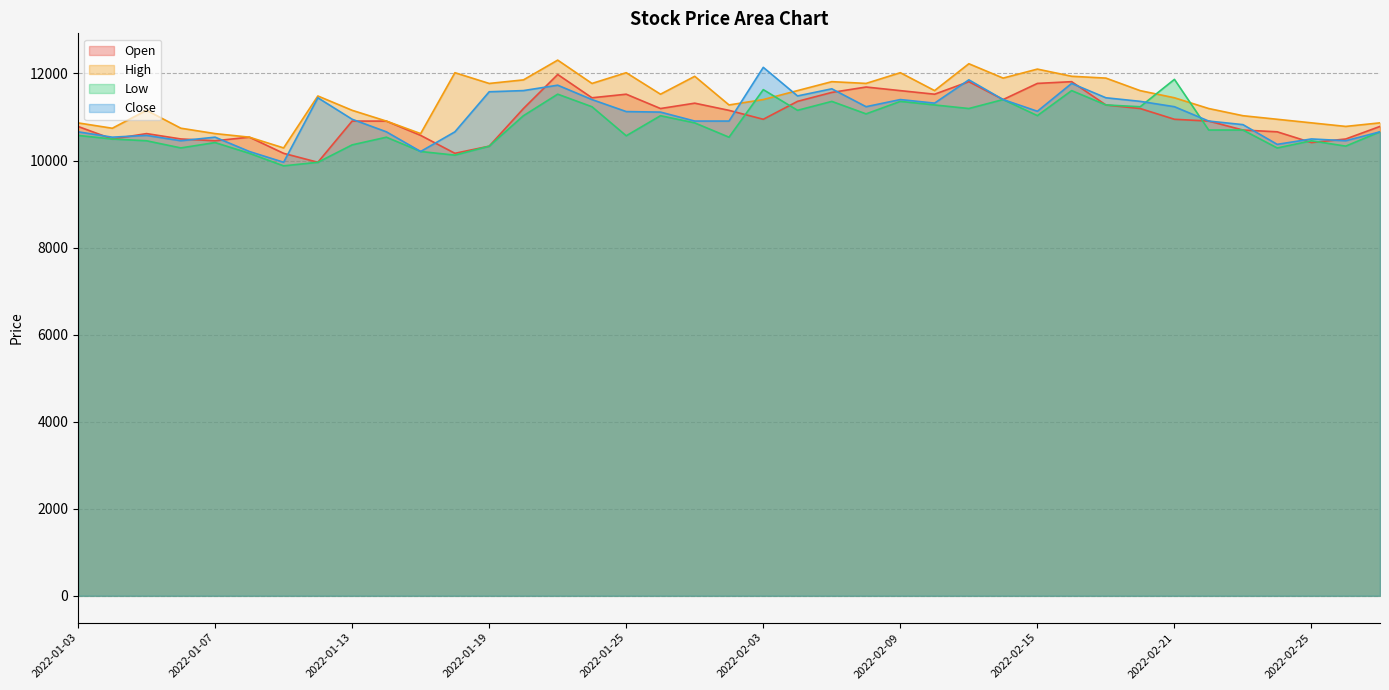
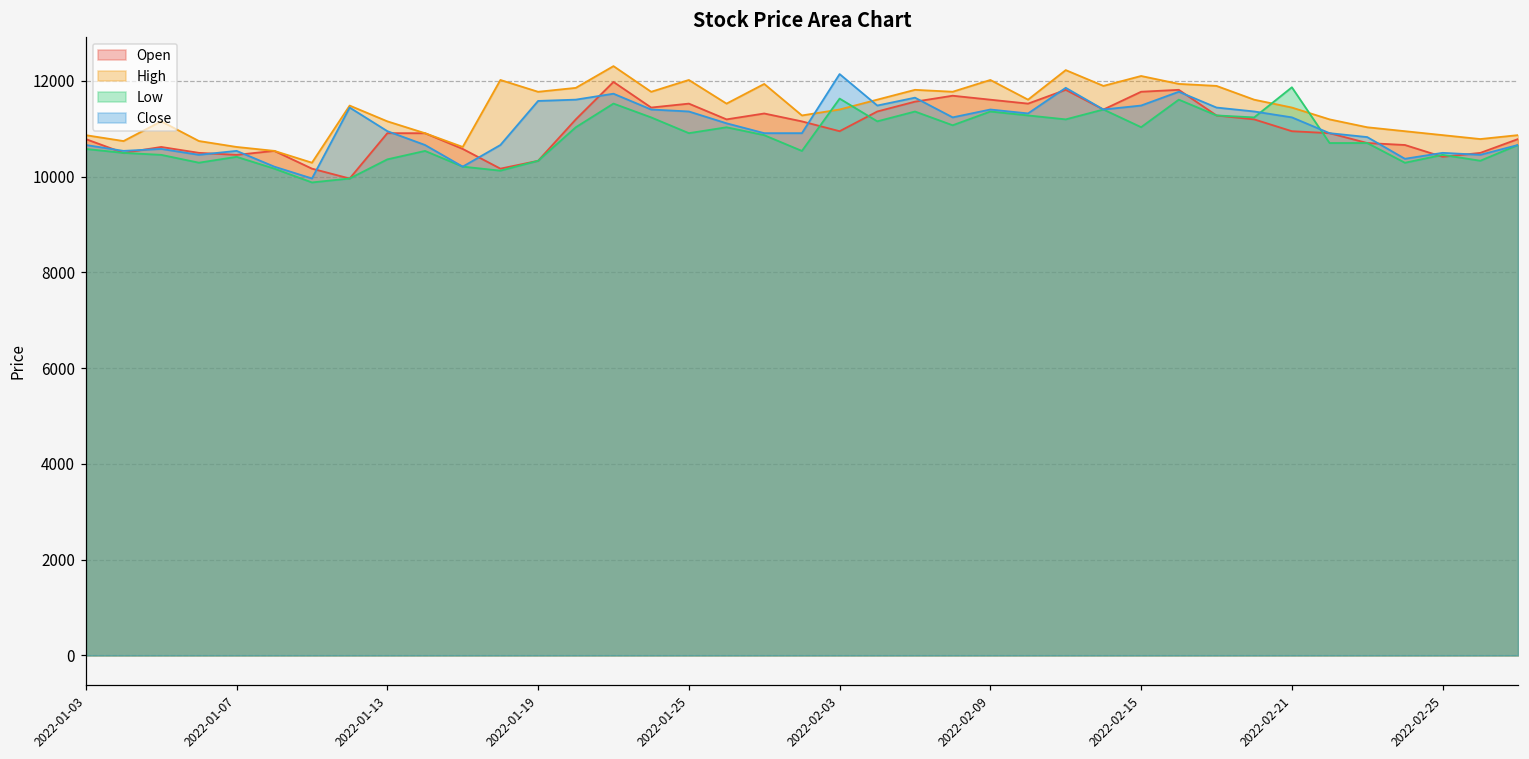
Low, 2022-01-25: 10600 -> 10900
Close, 2022-01-25: 11100 -> 11400
Close, 2022-02-15: 11100 -> 11500
